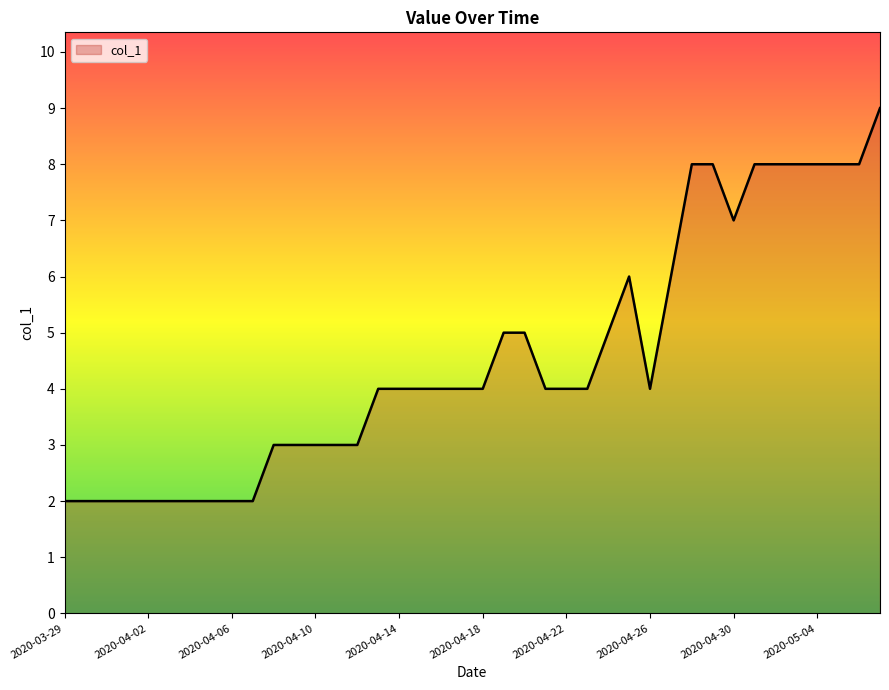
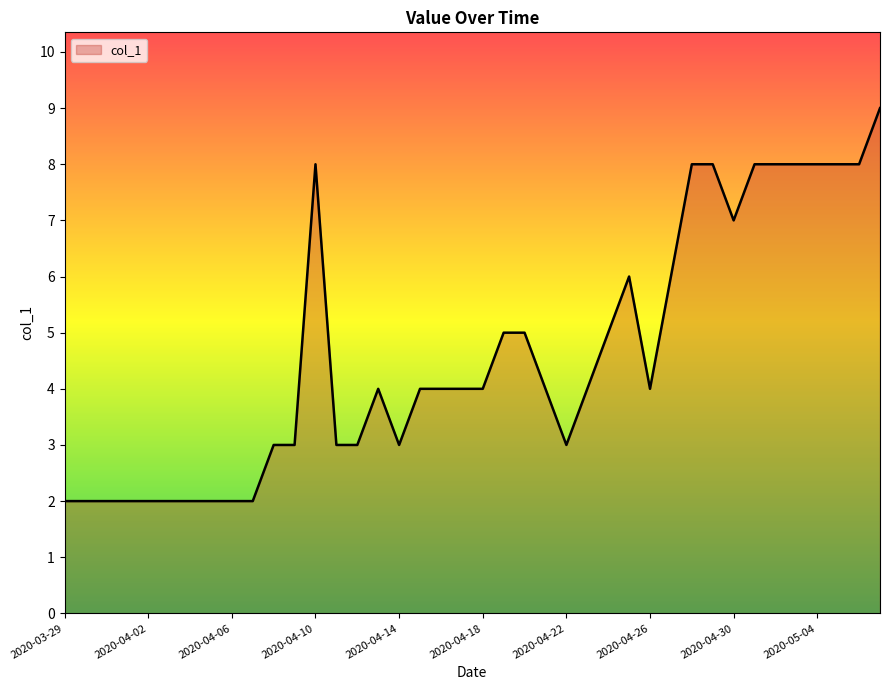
2020-04-10: 3 -> 8
2020-04-14: 4 -> 3
2020-04-22: 4 -> 3
